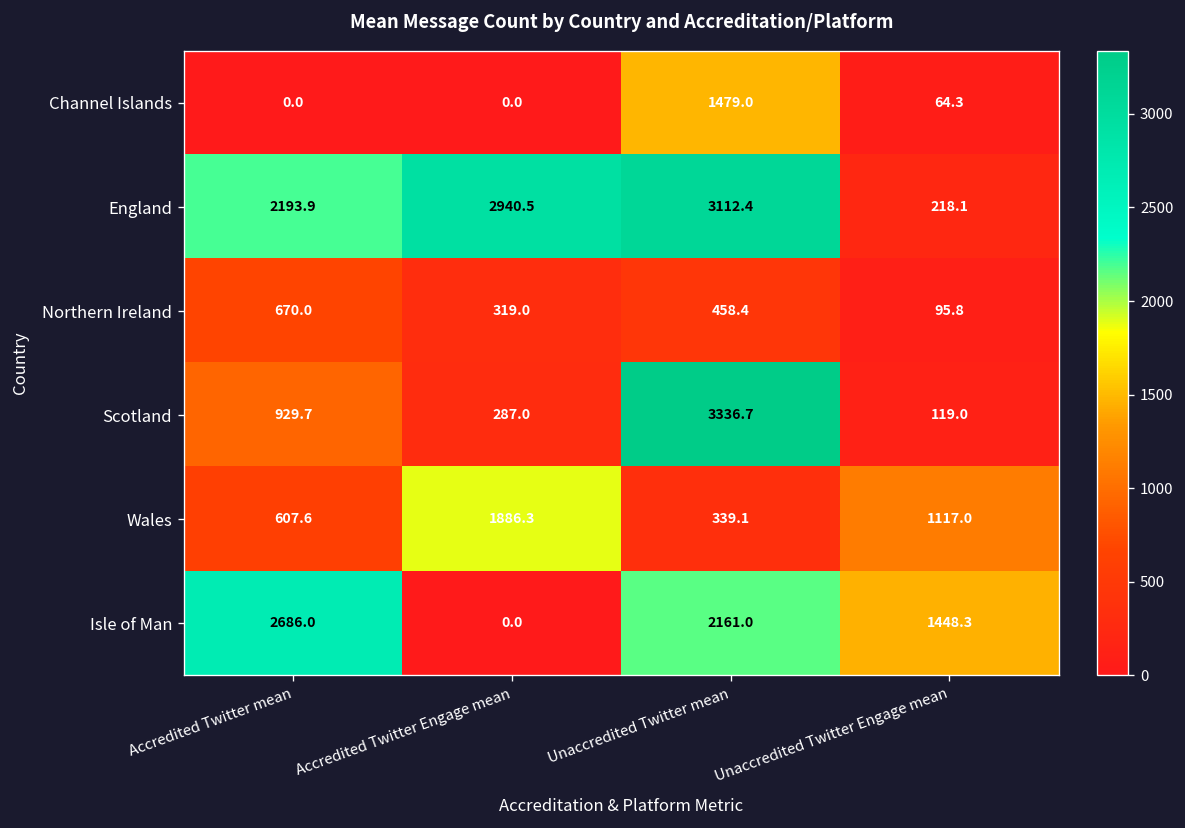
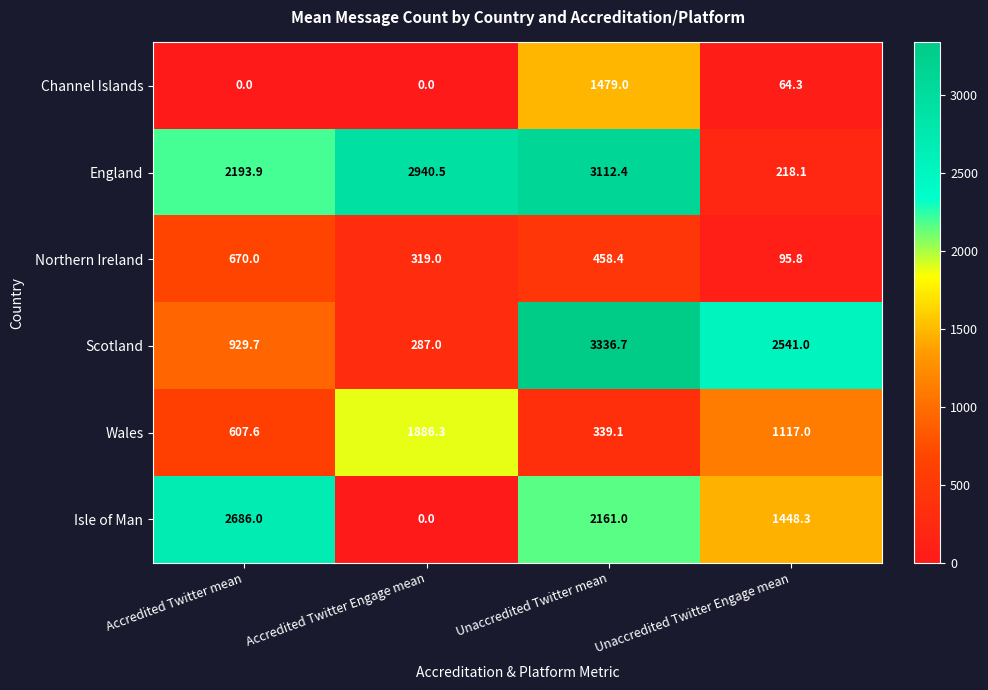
Scotland, Unaccredited Twitter Engage mean: 119.0 -> 2541.0
